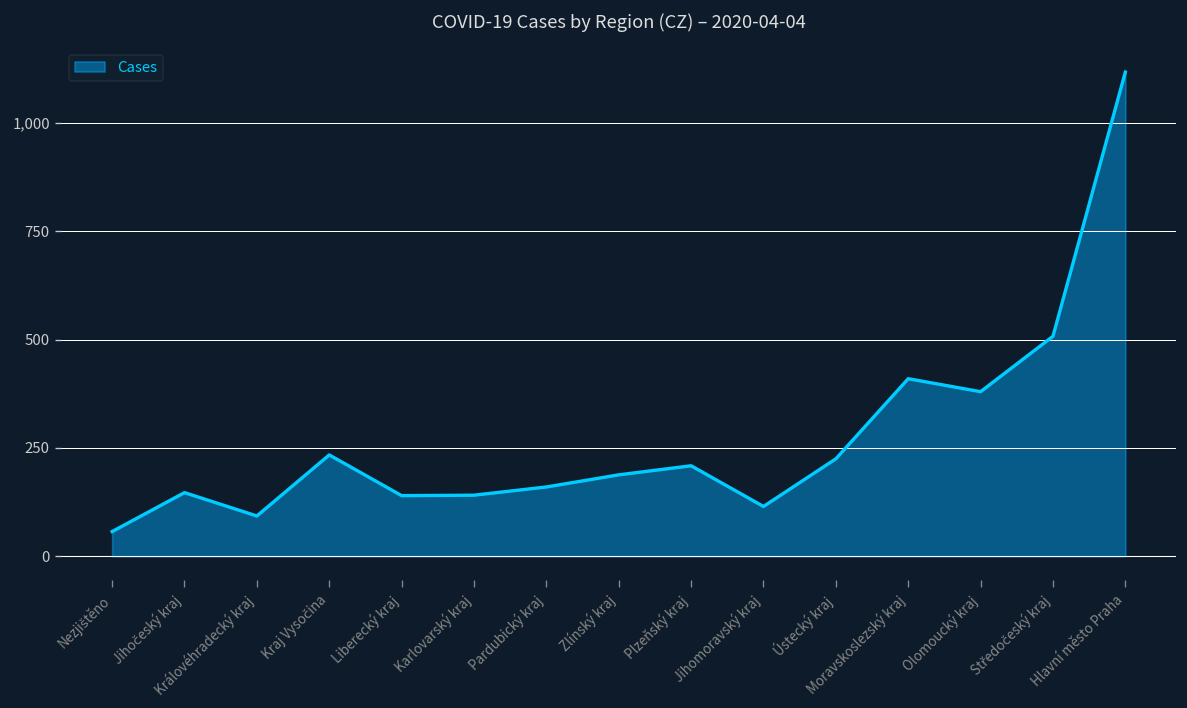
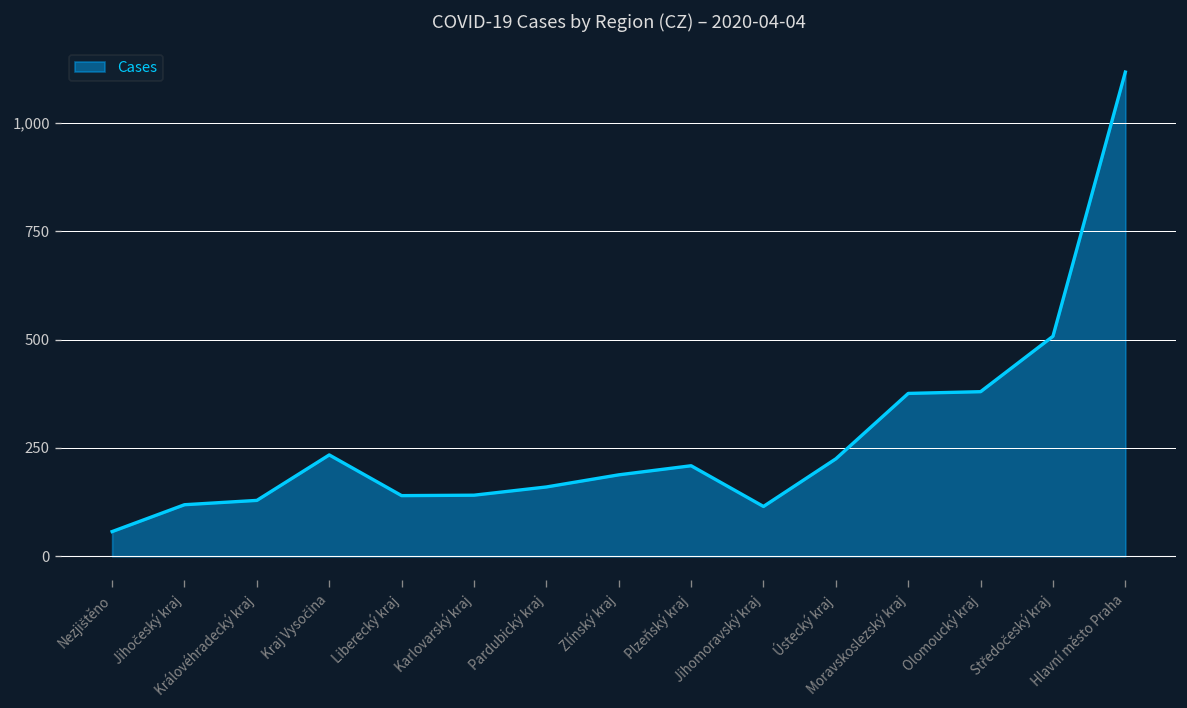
Jihočeský kraj: 150 -> 120
Královéhradecký kraj: 90 -> 130
Moravskoslezský kraj: 410 -> 380
